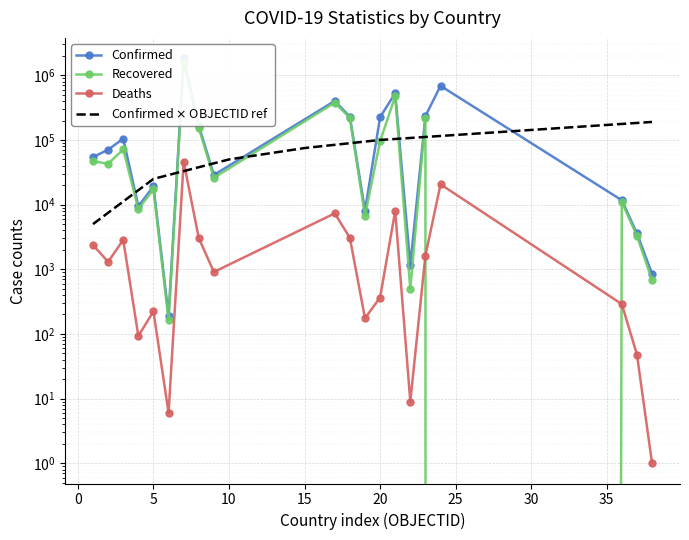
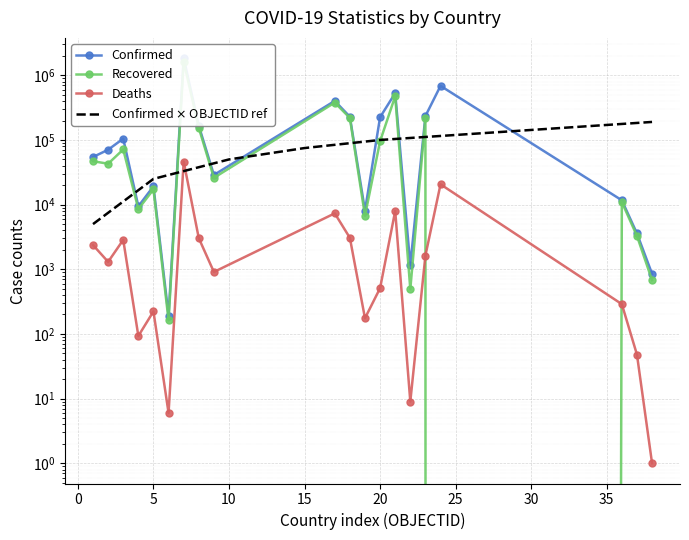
Deaths, 20: 400 -> 500
